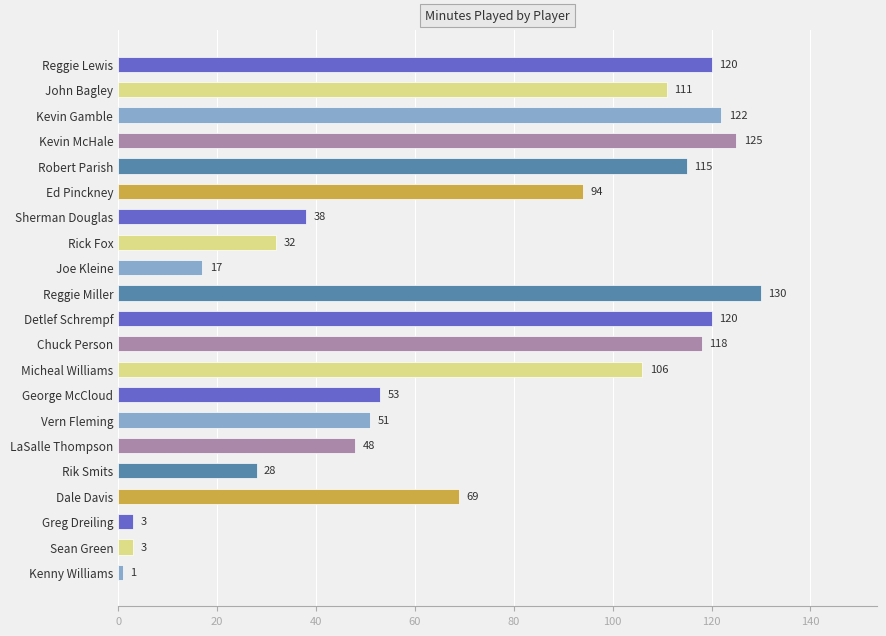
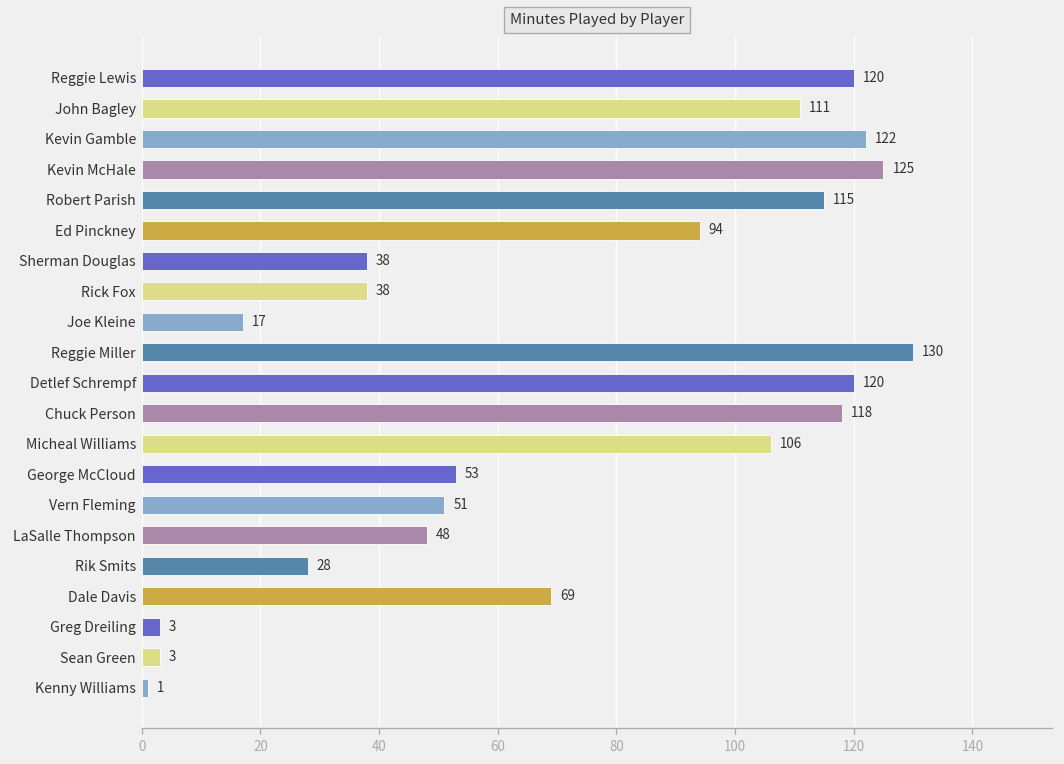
Rick Fox: 32 -> 38
